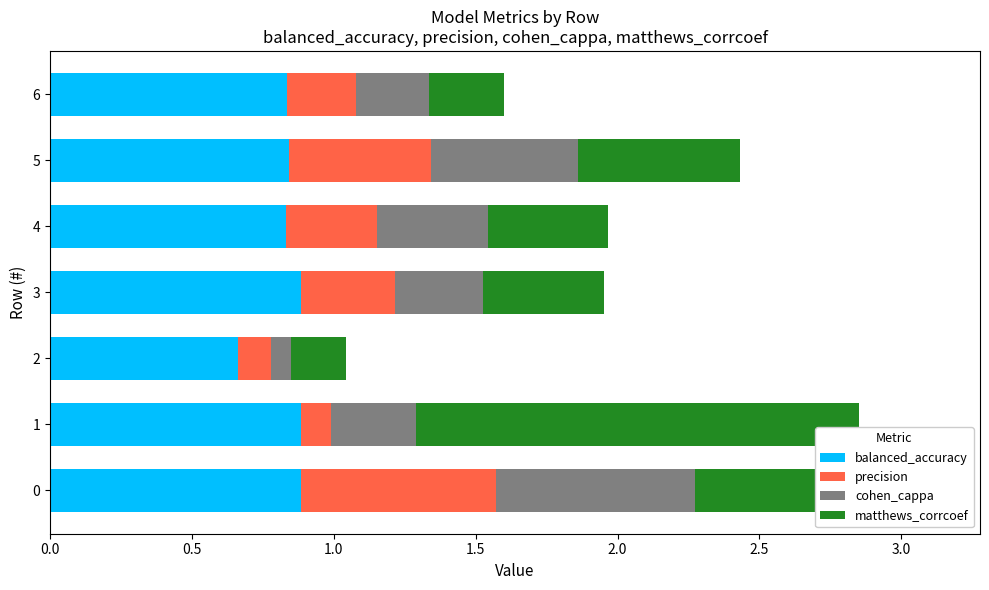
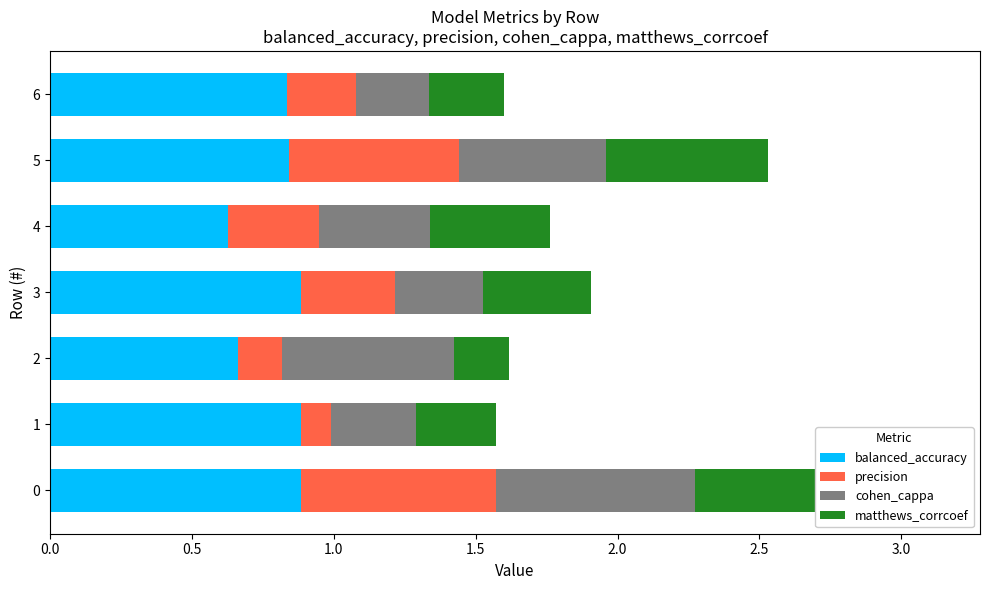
precision, 5: 0.5 -> 0.6
balanced_accuracy, 4: 0.83 -> 0.63
matthews_corrcoef, 3: 0.43 -> 0.38
precision, 2: 0.11 -> 0.16
cohen_cappa, 2: 0.07 -> 0.60
matthews_corrcoef, 1: 1.56 -> 0.28
